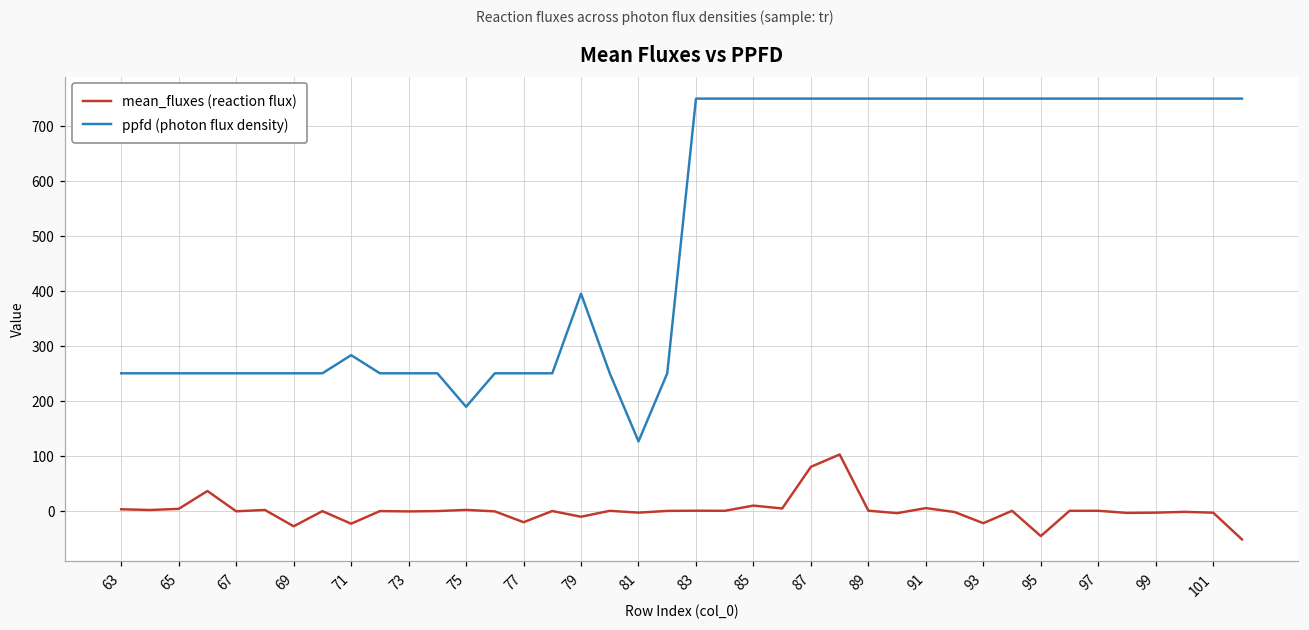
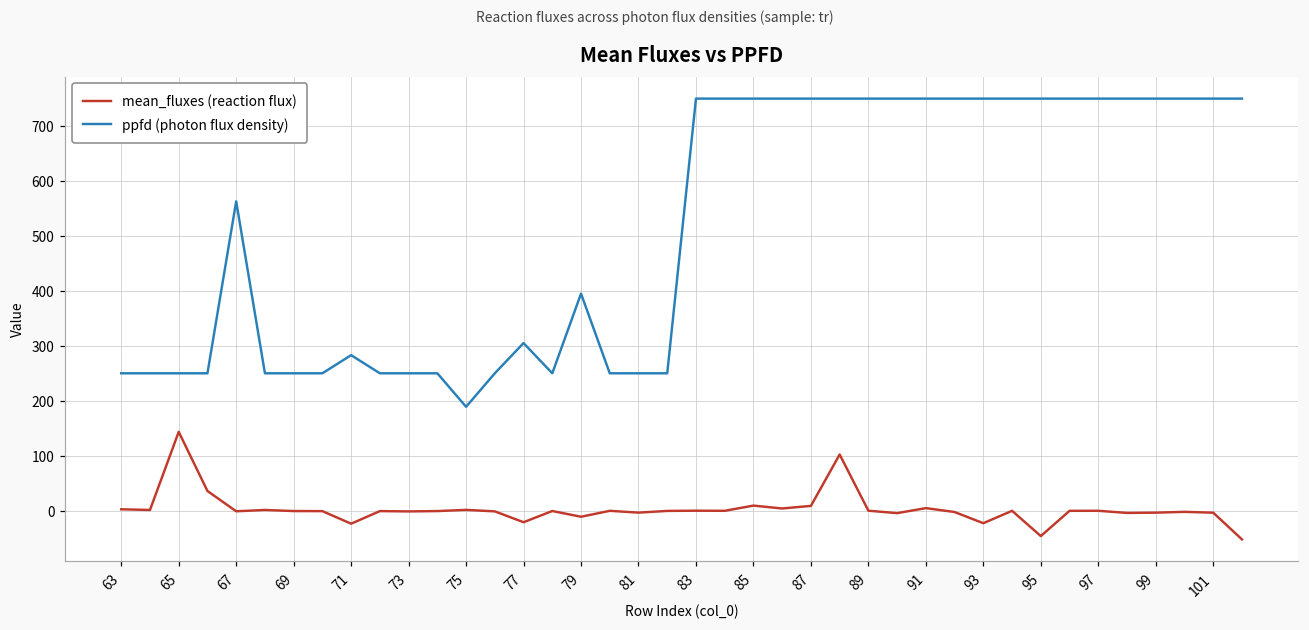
mean_fluxes (reaction flux), 65: 0 -> 140
ppfd (photon flux density), 67: 250 -> 560
mean_fluxes (reaction flux), 69: -30 -> 0
ppfd (photon flux density), 77: 250 -> 310
ppfd (photon flux density), 81: 130 -> 250
mean_fluxes (reaction flux), 87: 80 -> 10
